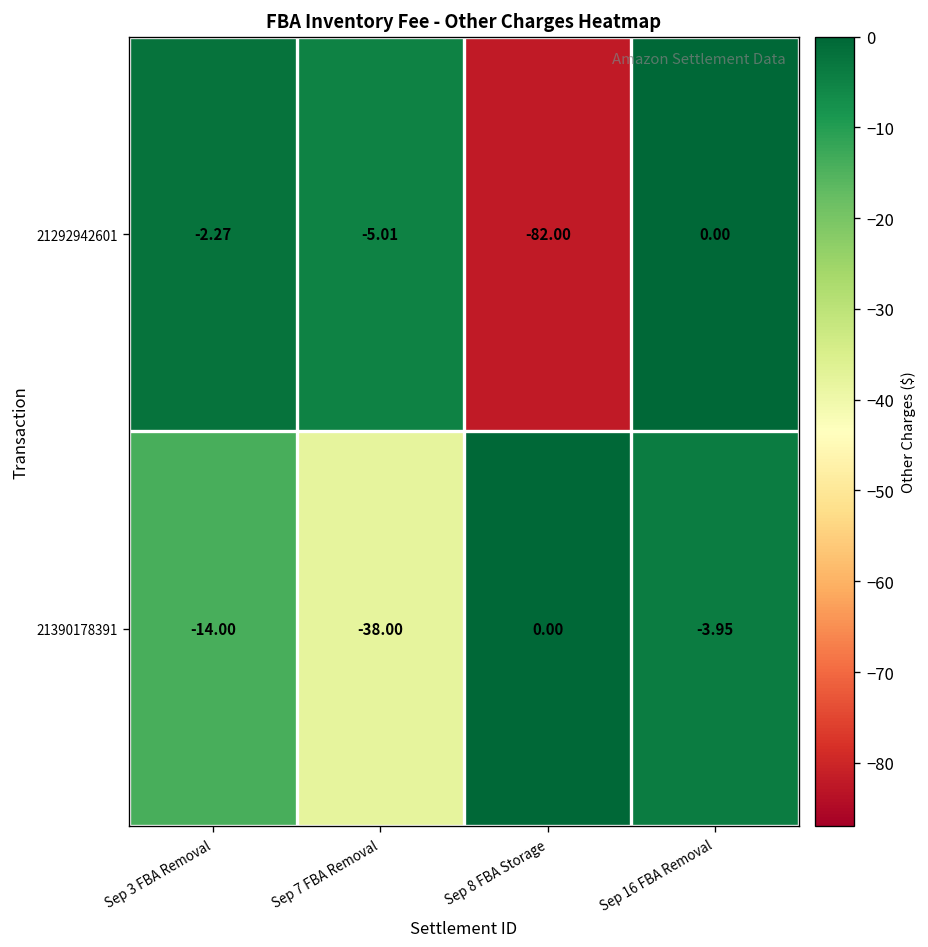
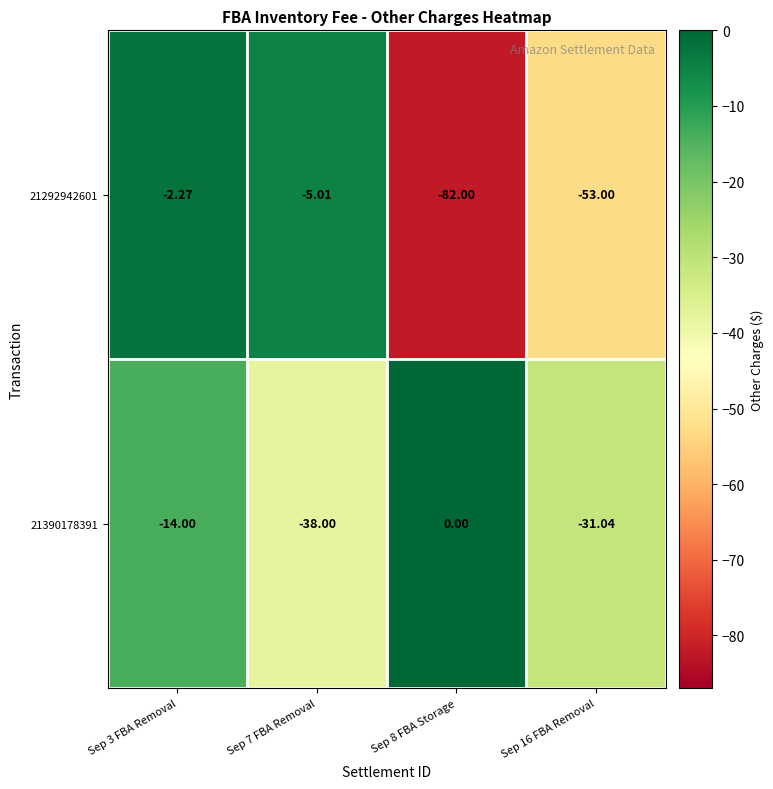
21292942601, Sep 16 FBA Removal: 0.00 -> -53.00
21390178391, Sep 16 FBA Removal: -3.95 -> -31.04
